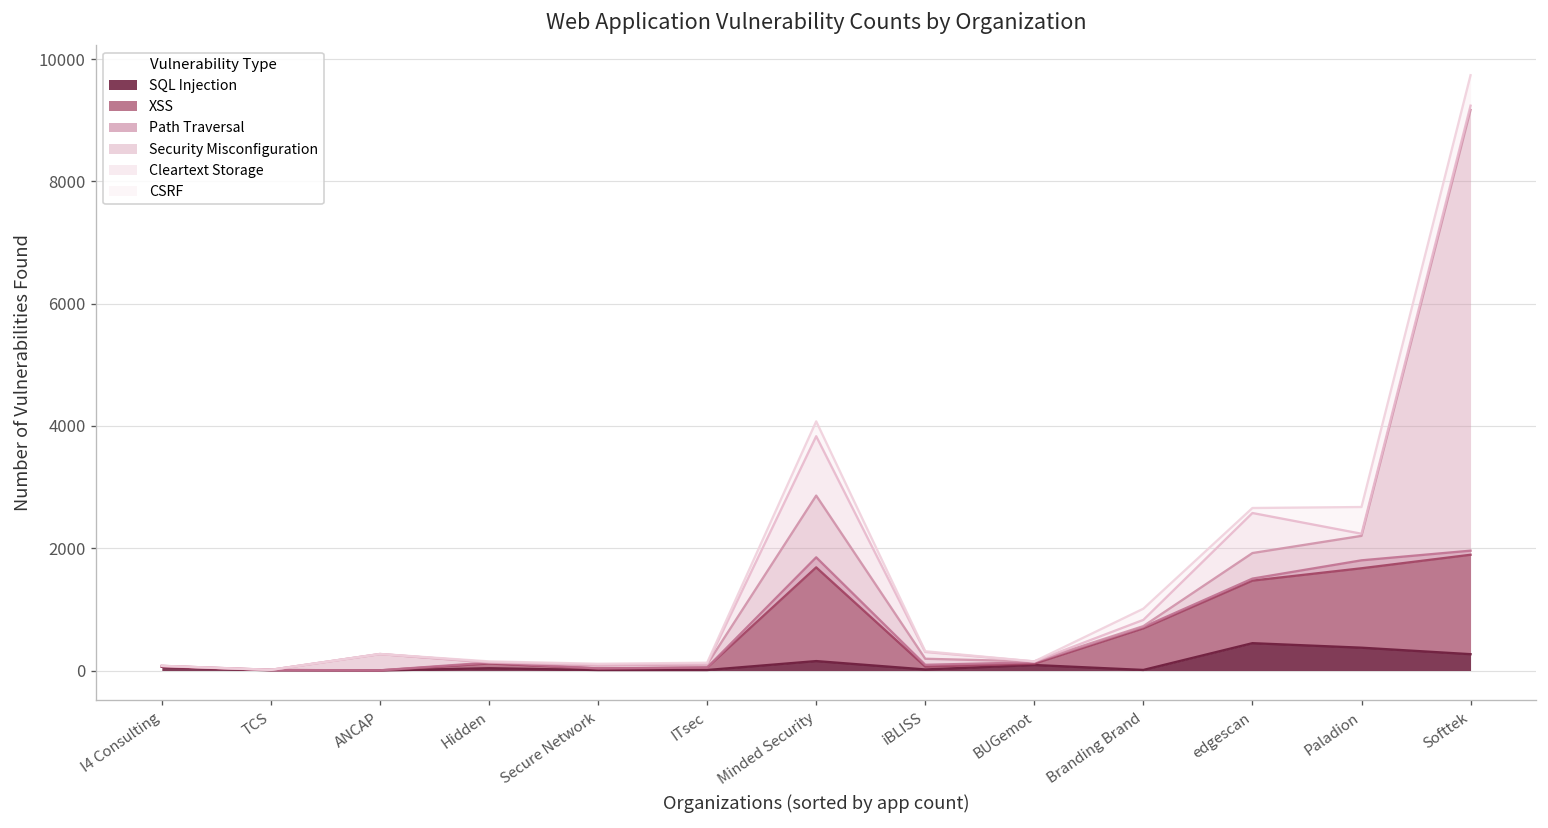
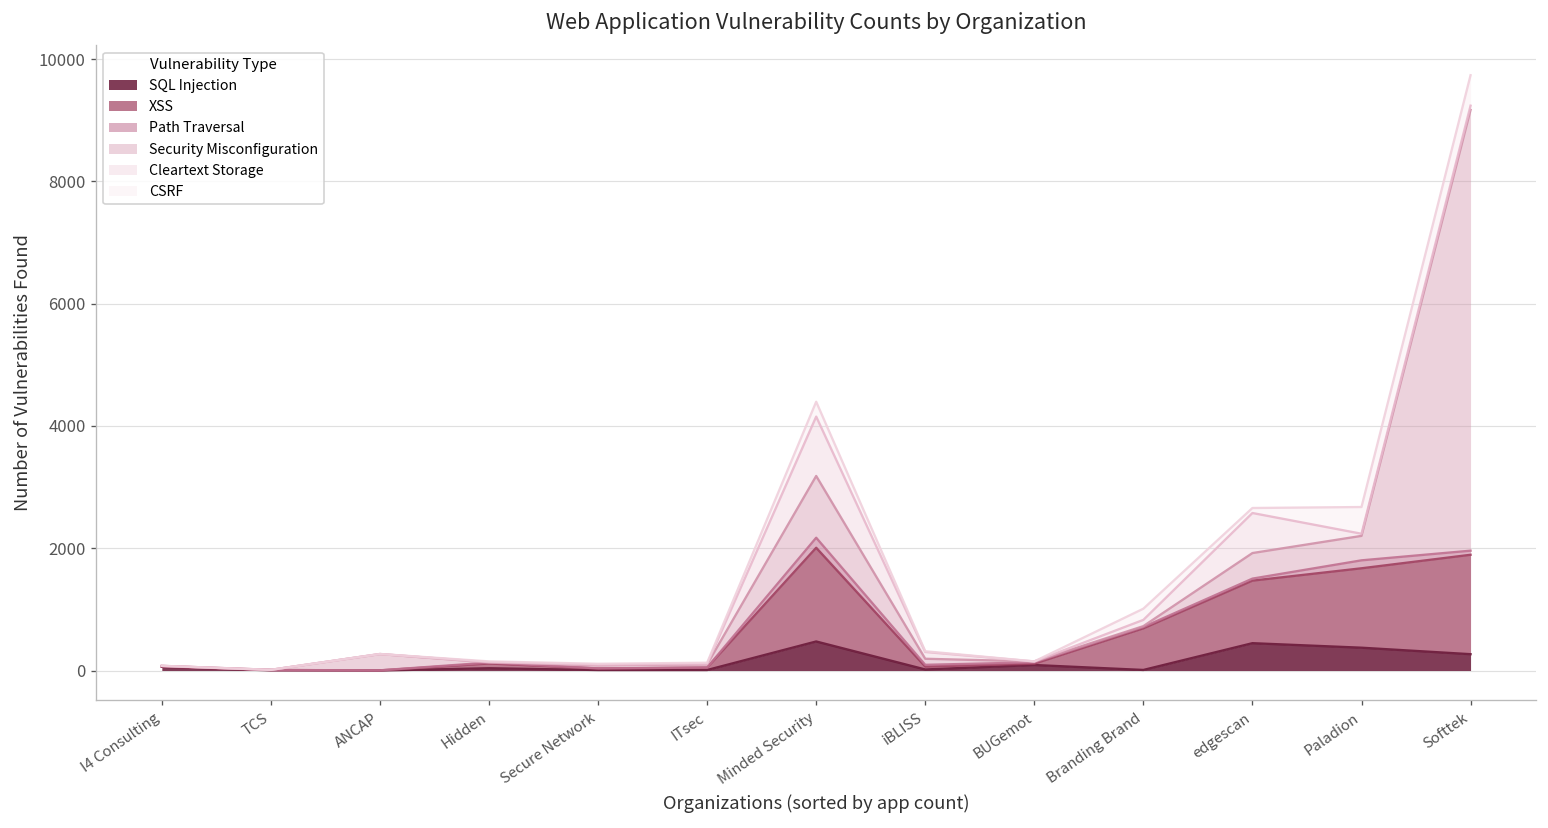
SQL Injection, Minded Security: 200 -> 500
